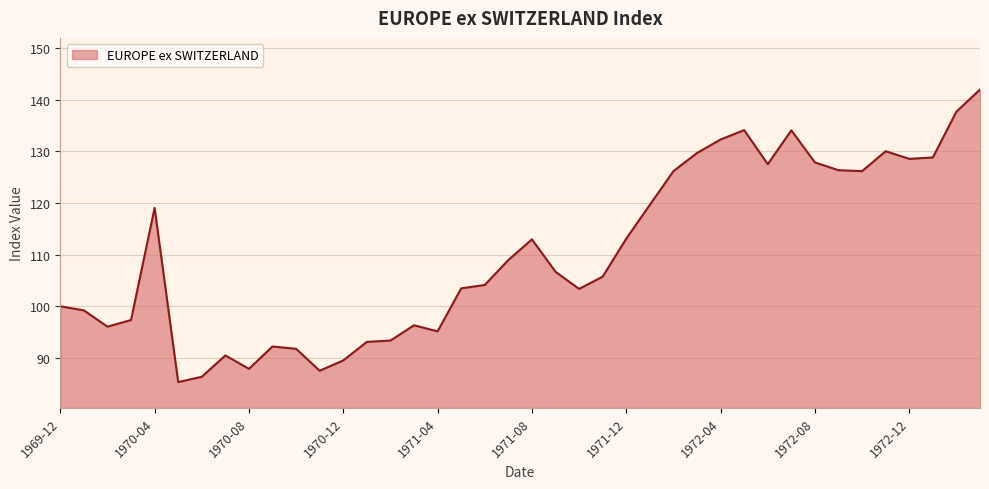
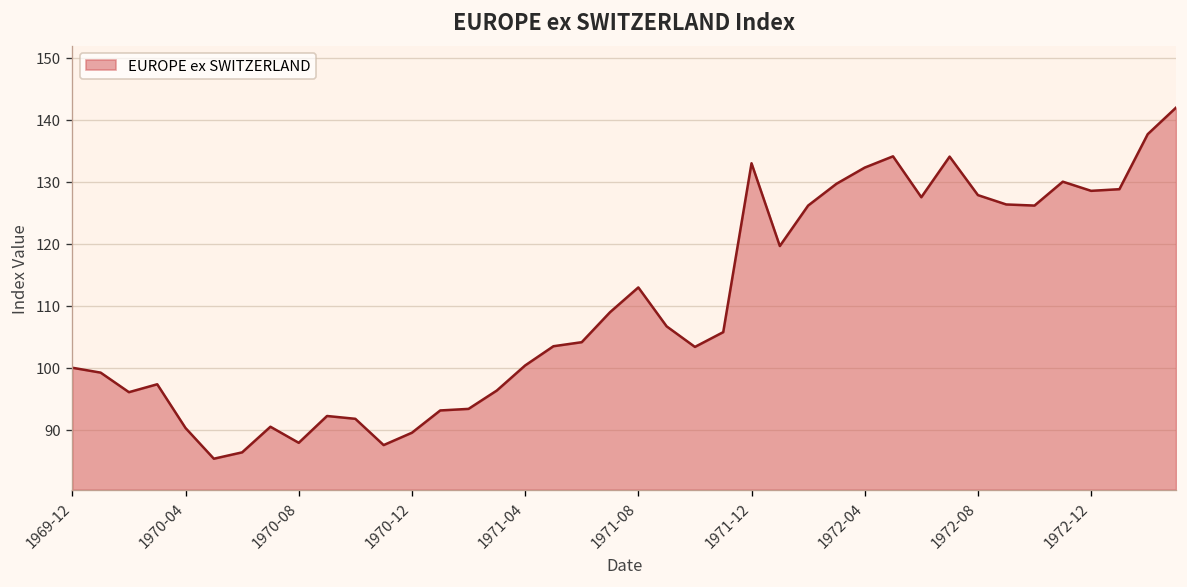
1970-04: 119 -> 90
1971-04: 95 -> 100
1971-12: 113 -> 133
